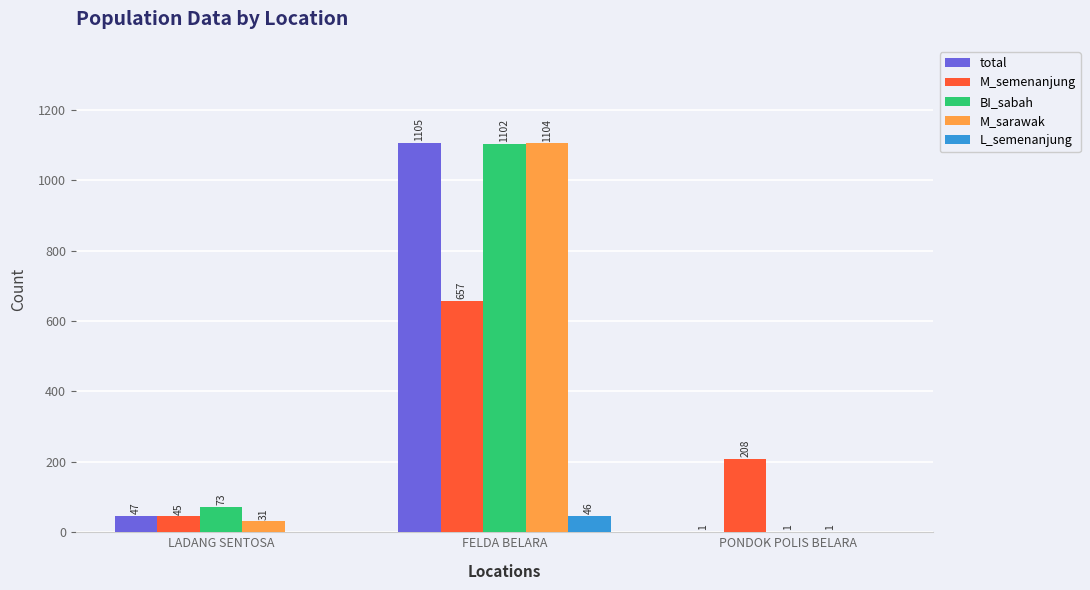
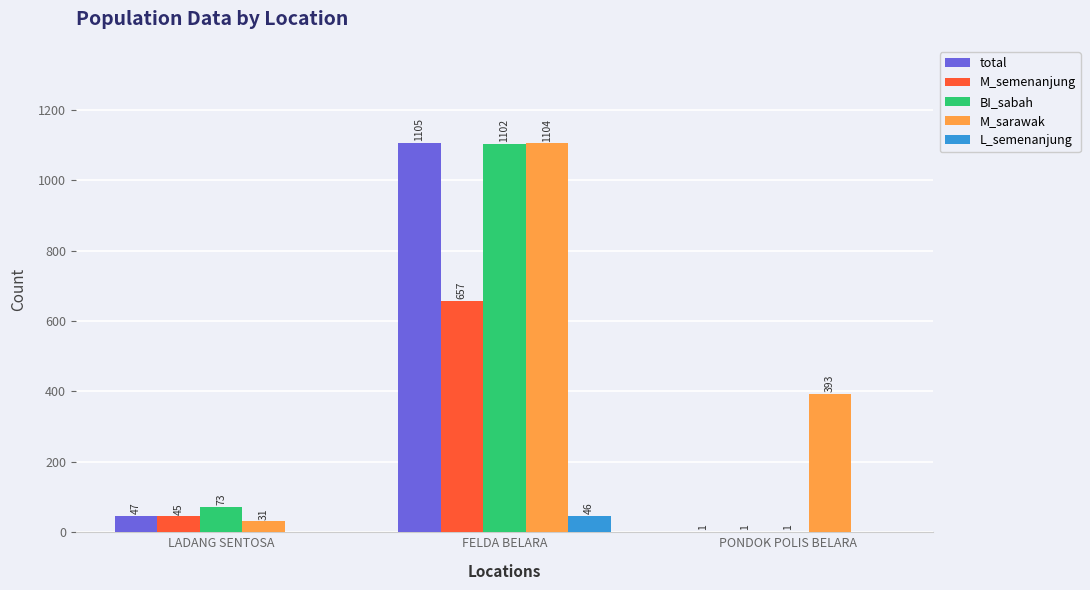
M_semenanjung, PONDOK POLIS BELARA: 208 -> 1
M_sarawak, PONDOK POLIS BELARA: 1 -> 393
